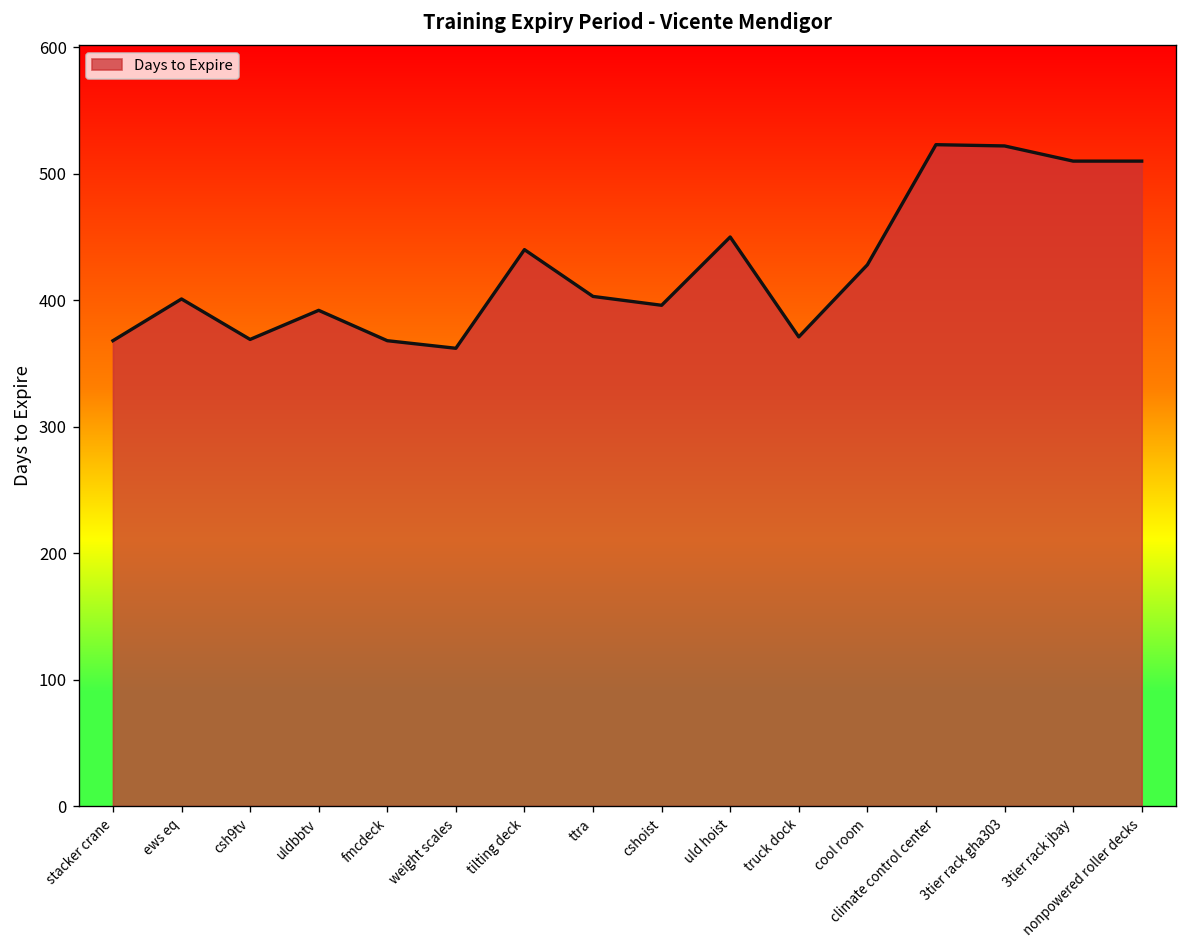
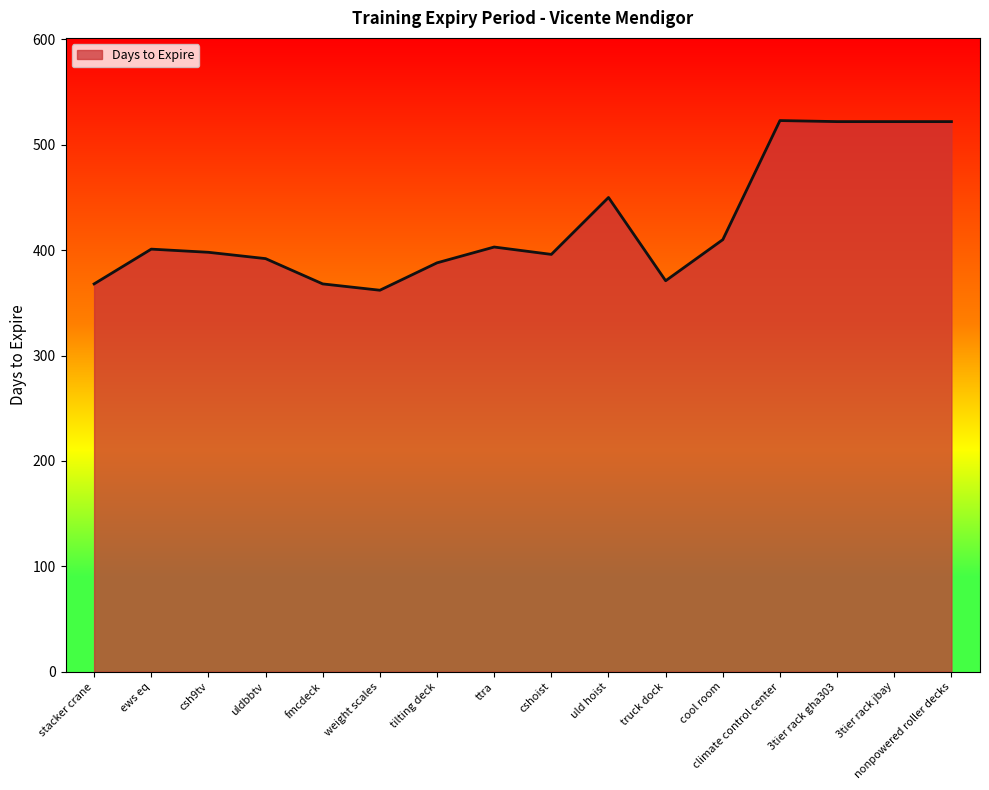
csh9tv: 369 -> 398
tilting deck: 440 -> 388
cool room: 428 -> 410
3tier rack jbay: 510 -> 522
nonpowered roller decks: 510 -> 522
